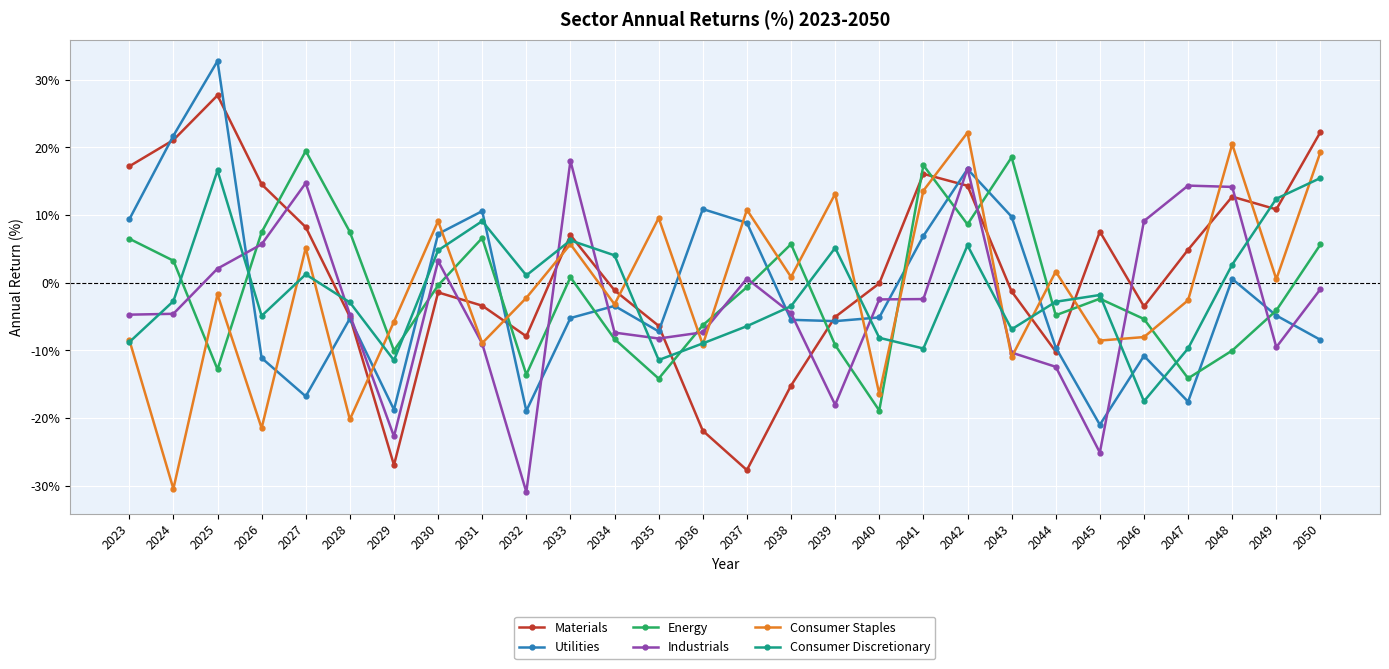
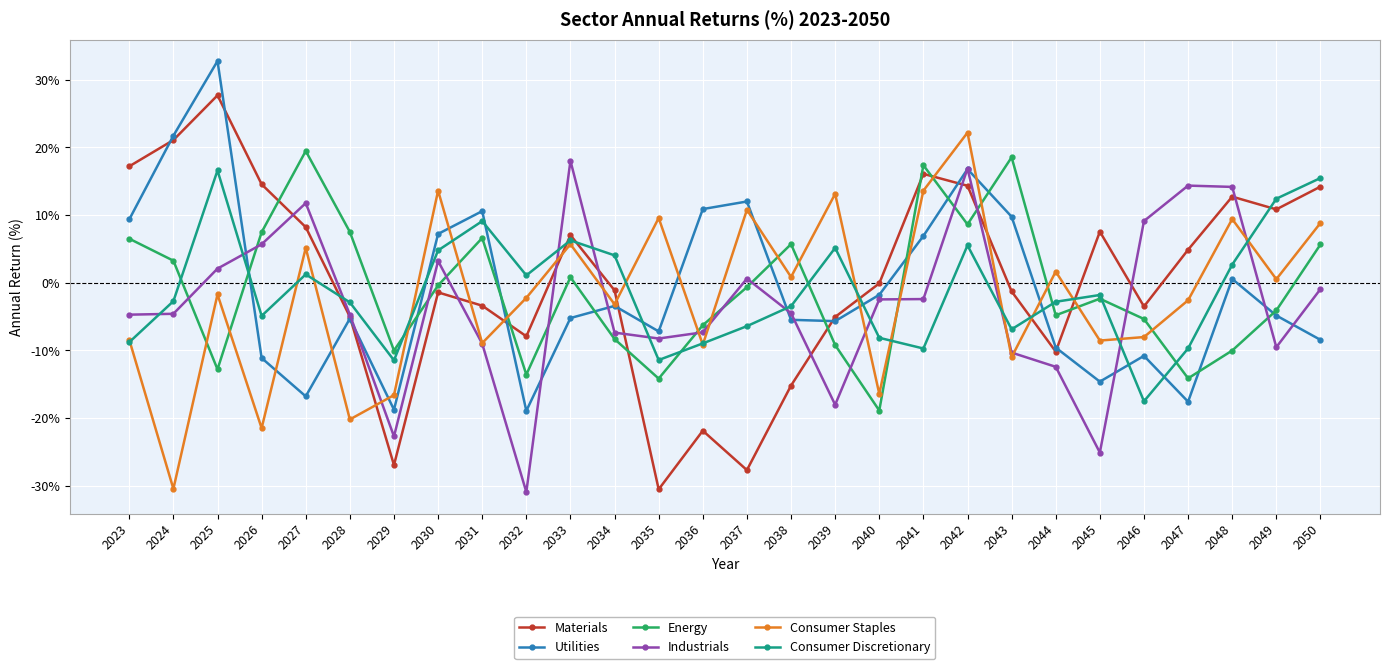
Industrials, 2027: 15% -> 12%
Consumer Staples, 2029: -6% -> -17%
Consumer Staples, 2030: 9% -> 14%
Materials, 2035: -6% -> -31%
Utilities, 2037: 9% -> 12%
Utilities, 2040: -5% -> -2%
Utilities, 2045: -21% -> -15%
Consumer Staples, 2048: 20% -> 9%
Materials, 2050: 22% -> 14%
Consumer Staples, 2050: 19% -> 9%
